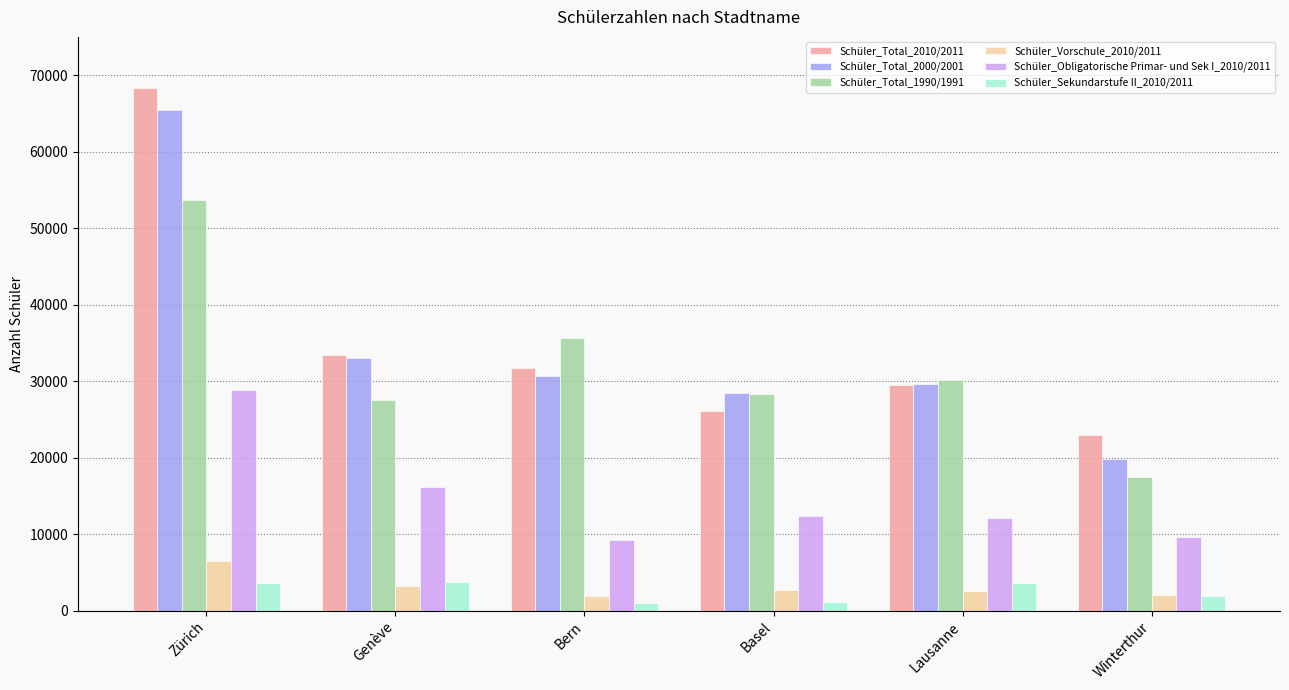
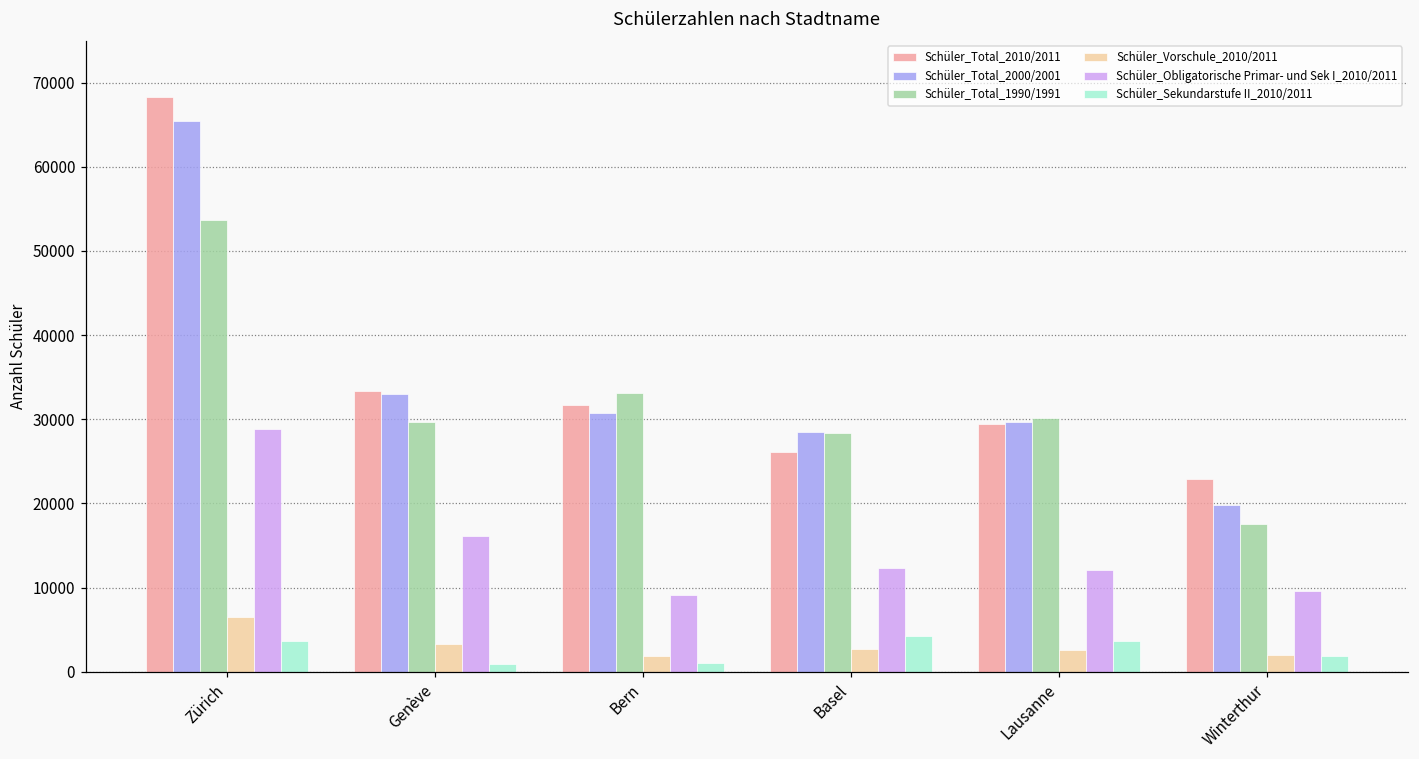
Schüler_Total_1990/1991, Genève: 27000 -> 30000
Schüler_Sekundarstufe II_2010/2011, Genève: 4000 -> 1000
Schüler_Total_1990/1991, Bern: 36000 -> 33000
Schüler_Sekundarstufe II_2010/2011, Basel: 1000 -> 4000
